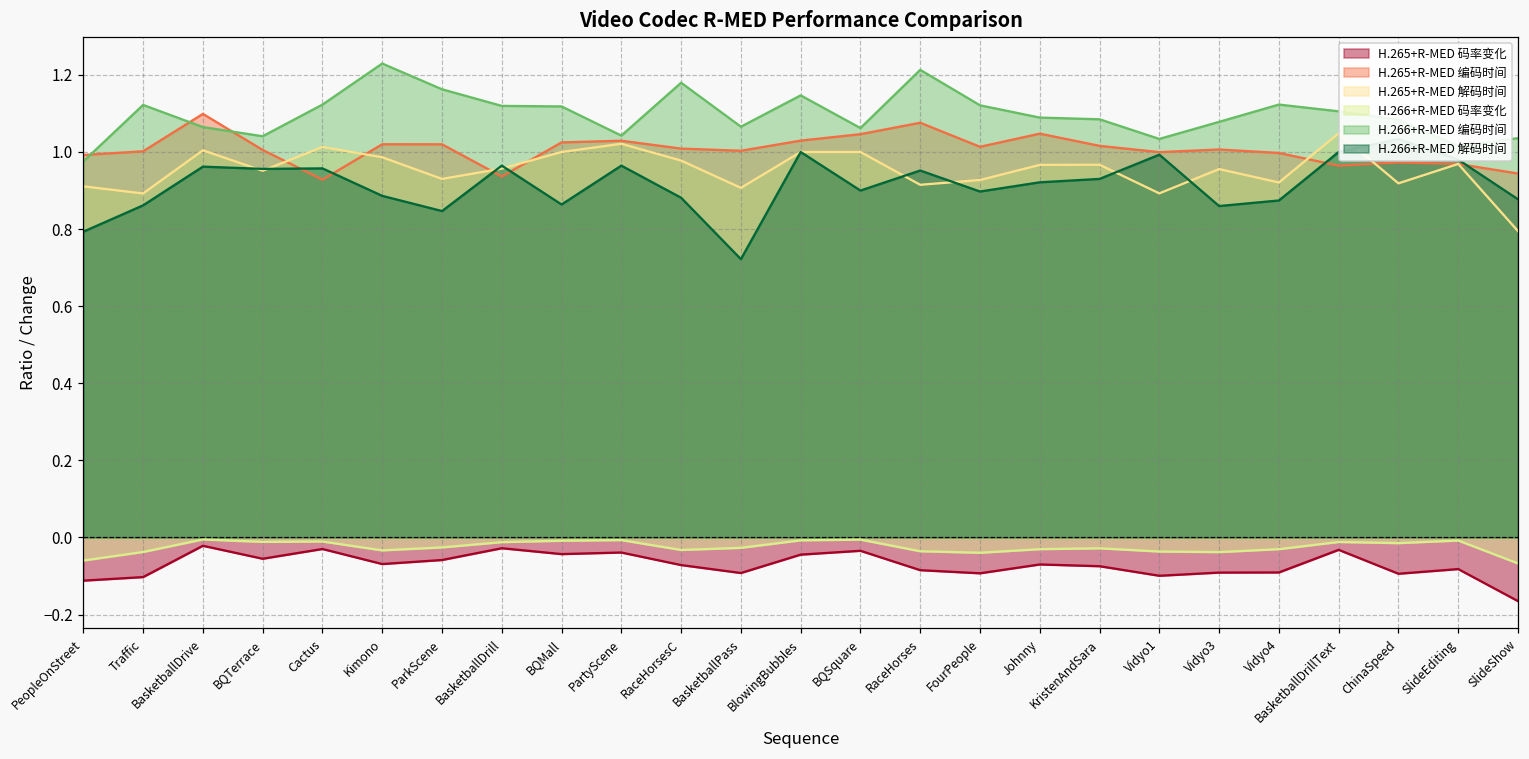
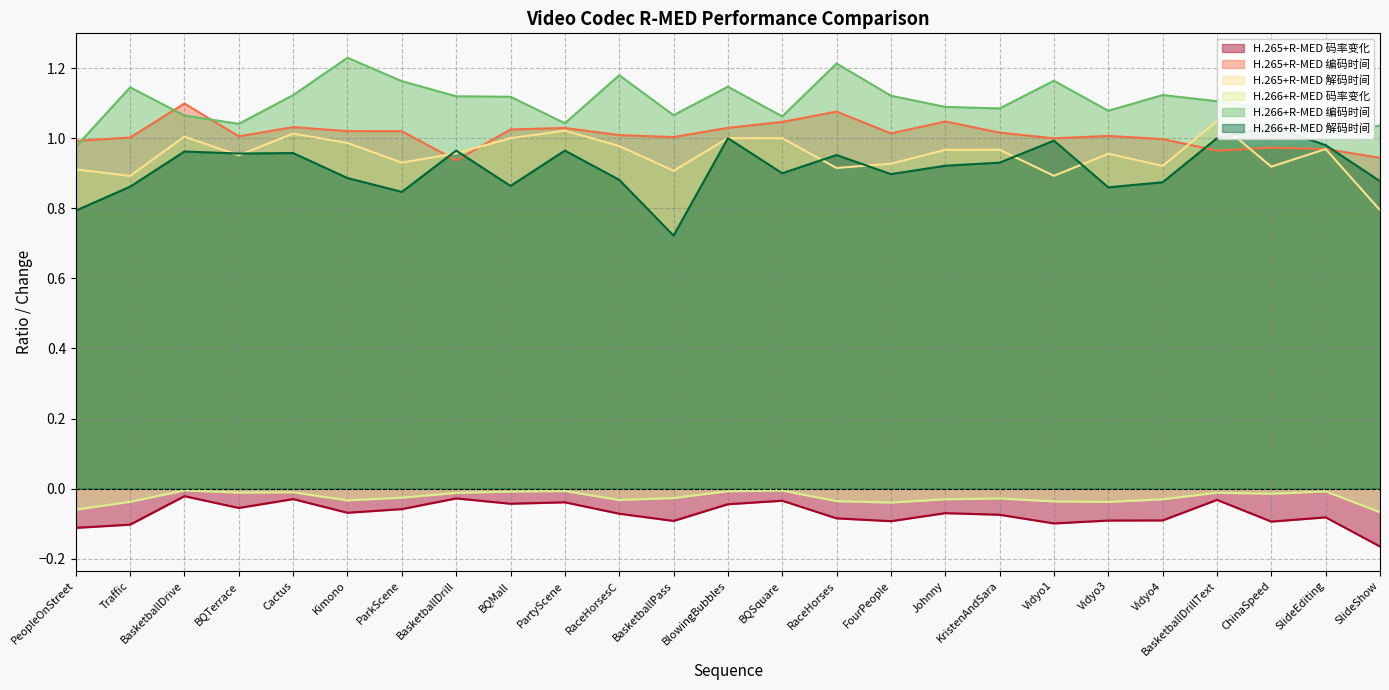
H.266+R-MED 编码时间, Traffic: 1.12 -> 1.15
H.265+R-MED 编码时间, Cactus: 0.93 -> 1.03
H.266+R-MED 编码时间, Vidyo1: 1.03 -> 1.16
